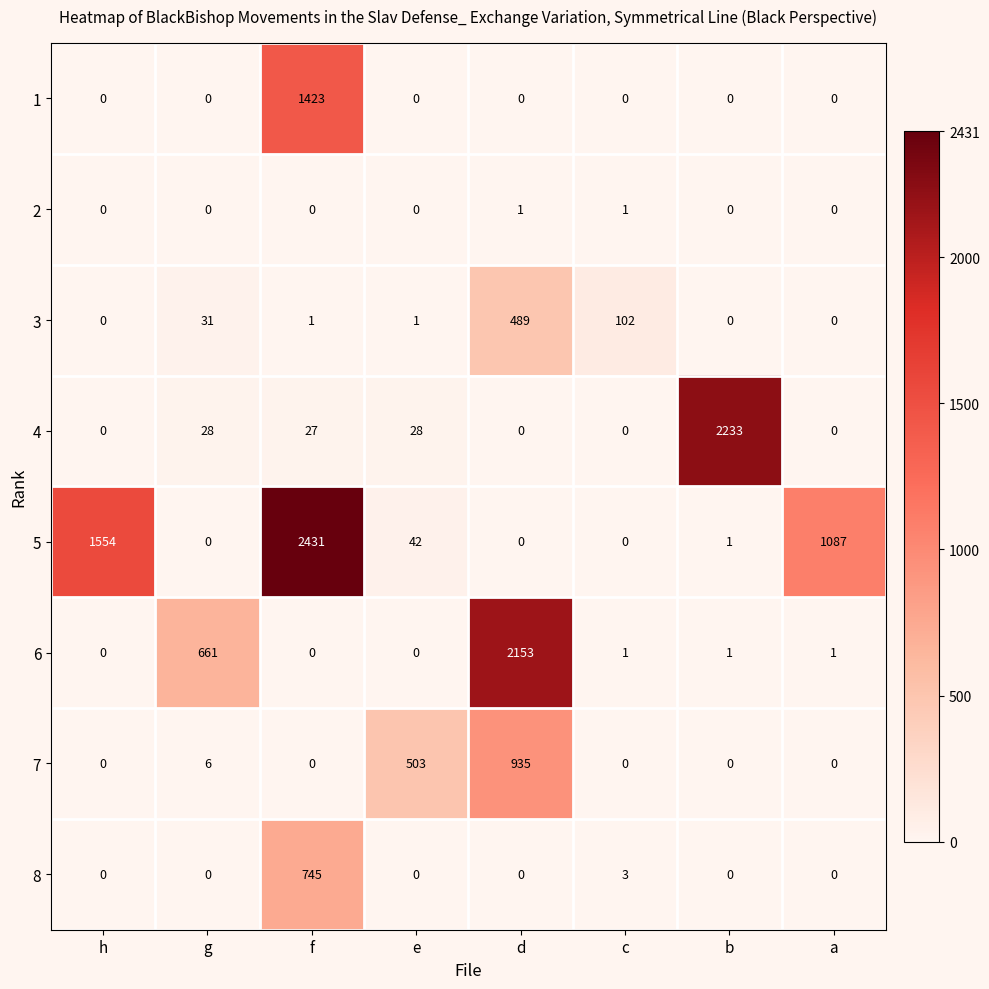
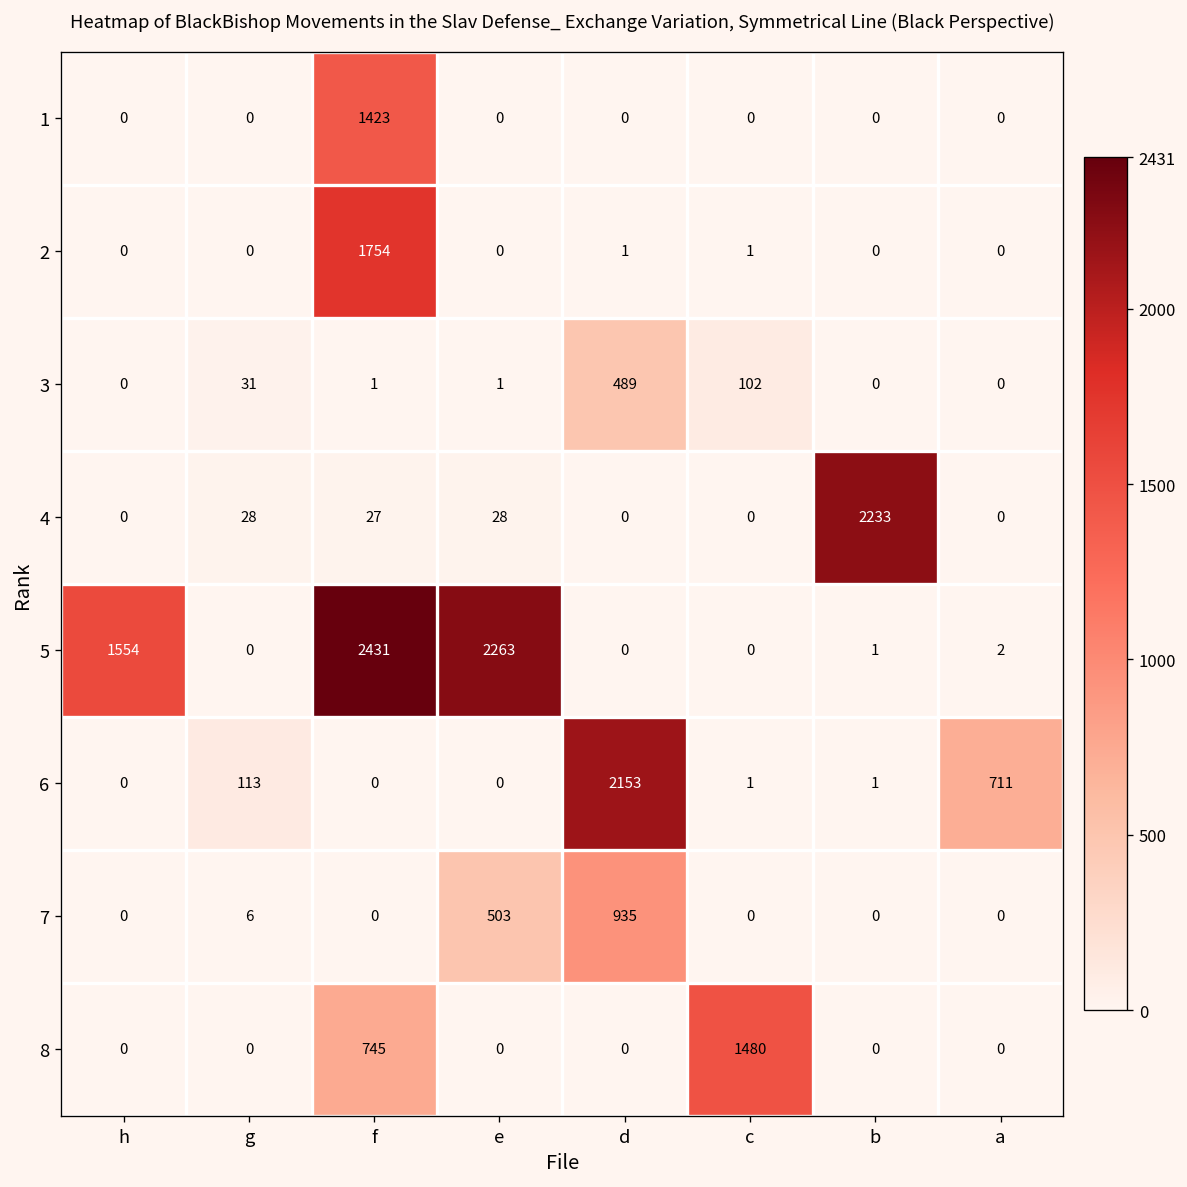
2, f: 0 -> 1754
5, e: 42 -> 2263
5, a: 1087 -> 2
6, g: 661 -> 113
6, a: 1 -> 711
8, c: 3 -> 1480
